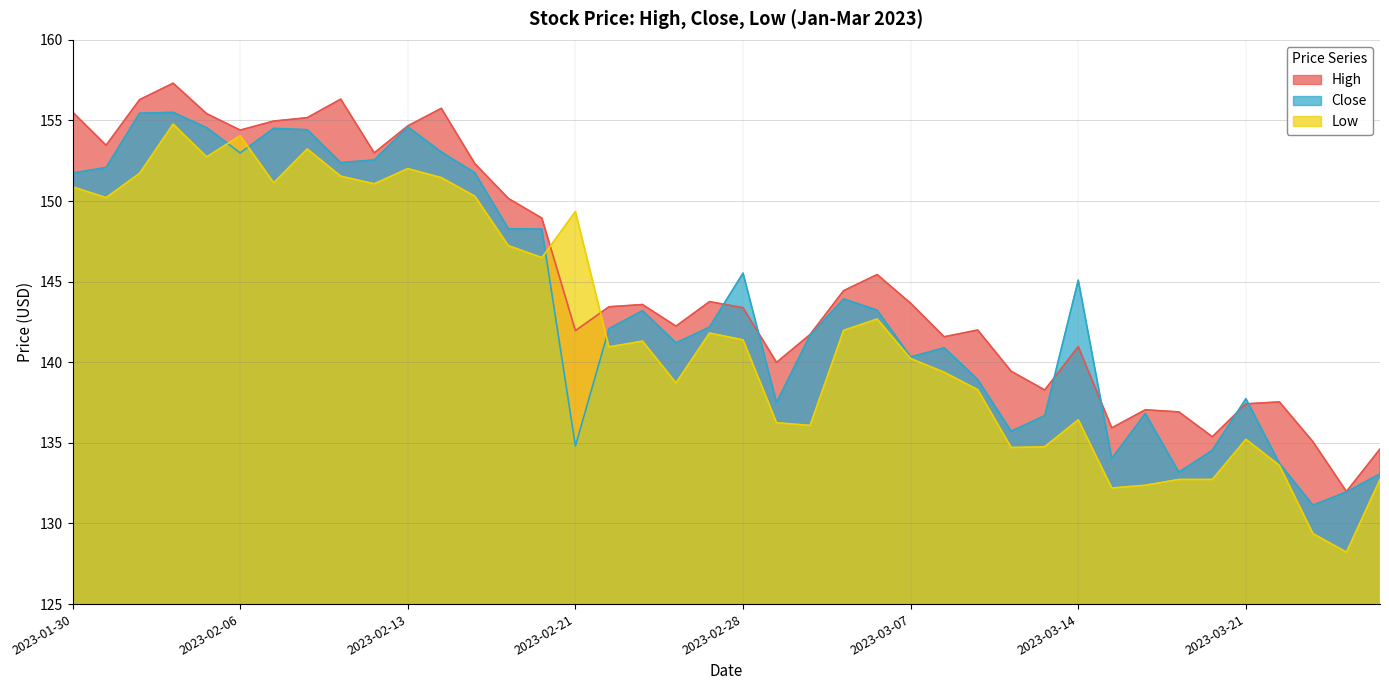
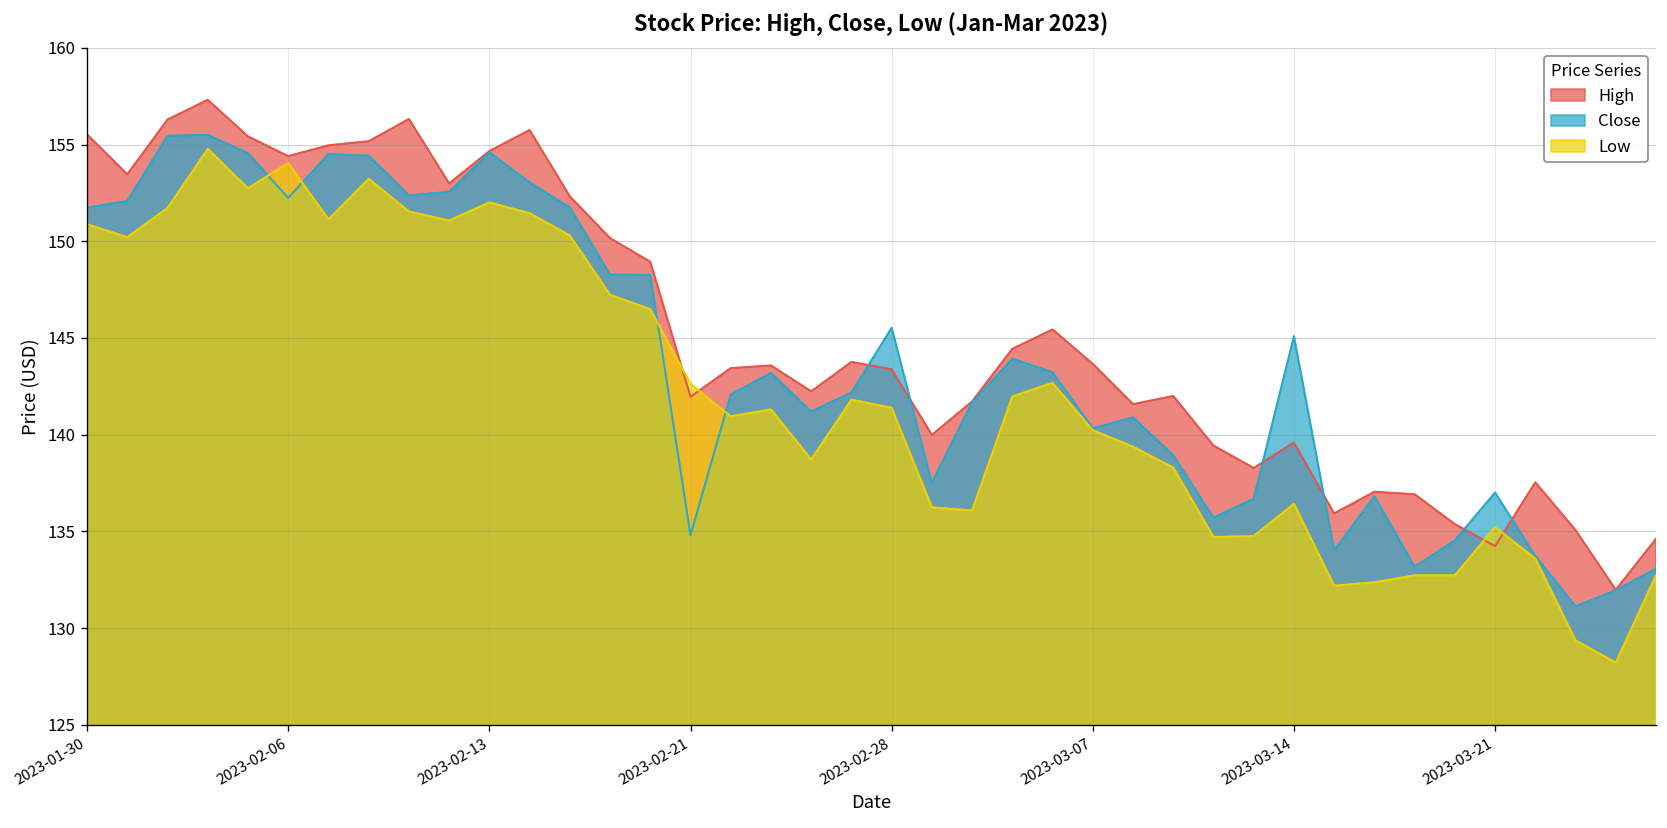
Close, 2023-02-06: 153.0 -> 152.2
Low, 2023-02-21: 149.3 -> 142.6
High, 2023-03-14: 141.0 -> 139.6
High, 2023-03-21: 137.4 -> 134.2
Close, 2023-03-21: 137.7 -> 137.0
